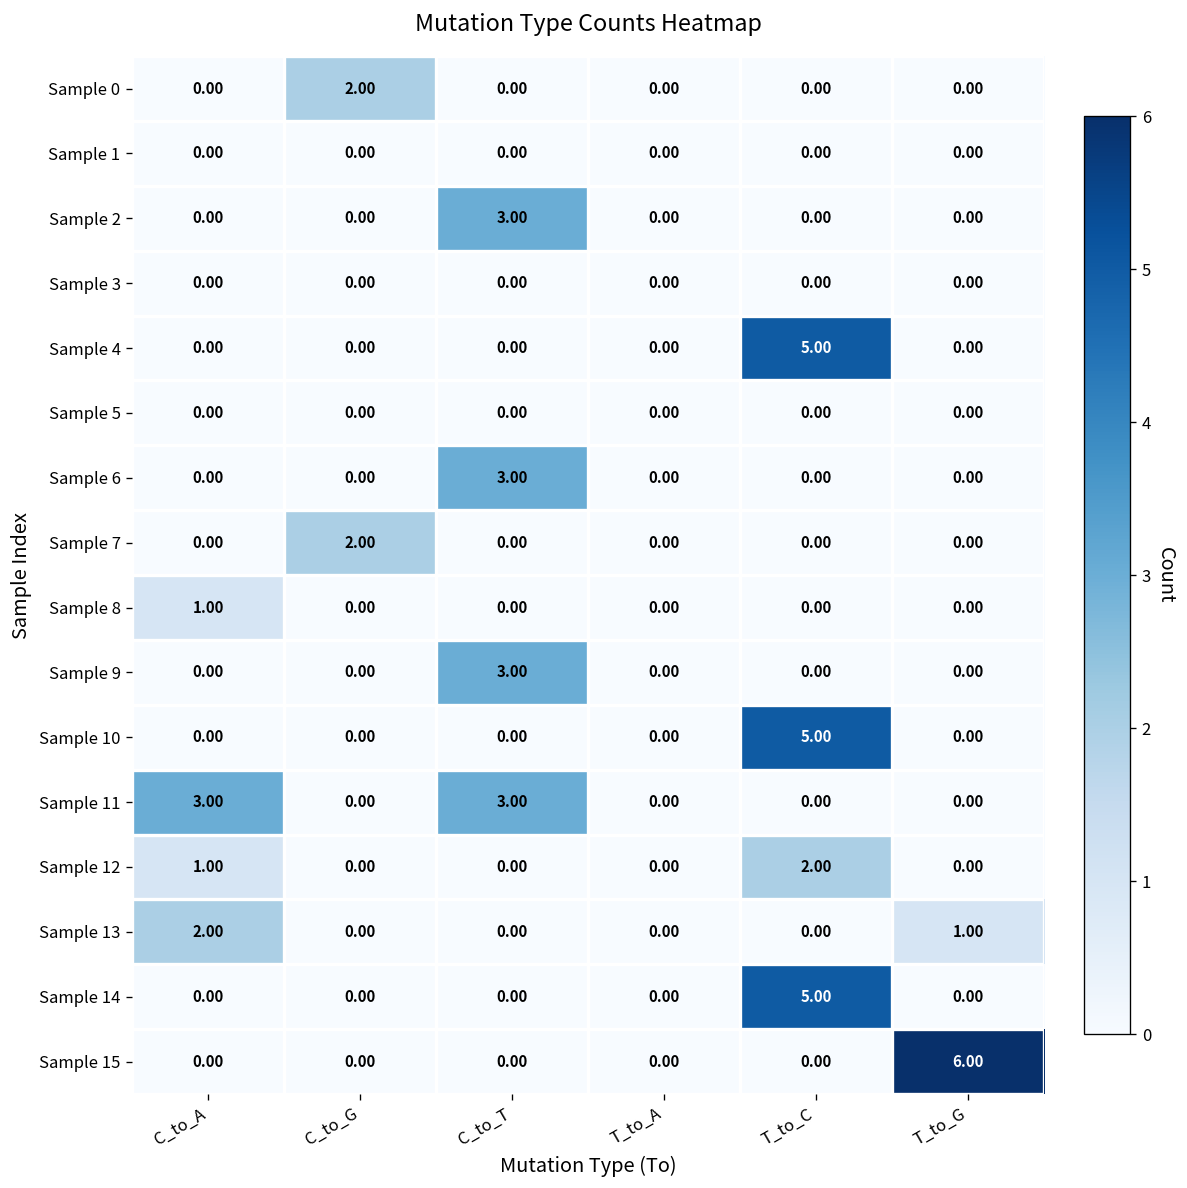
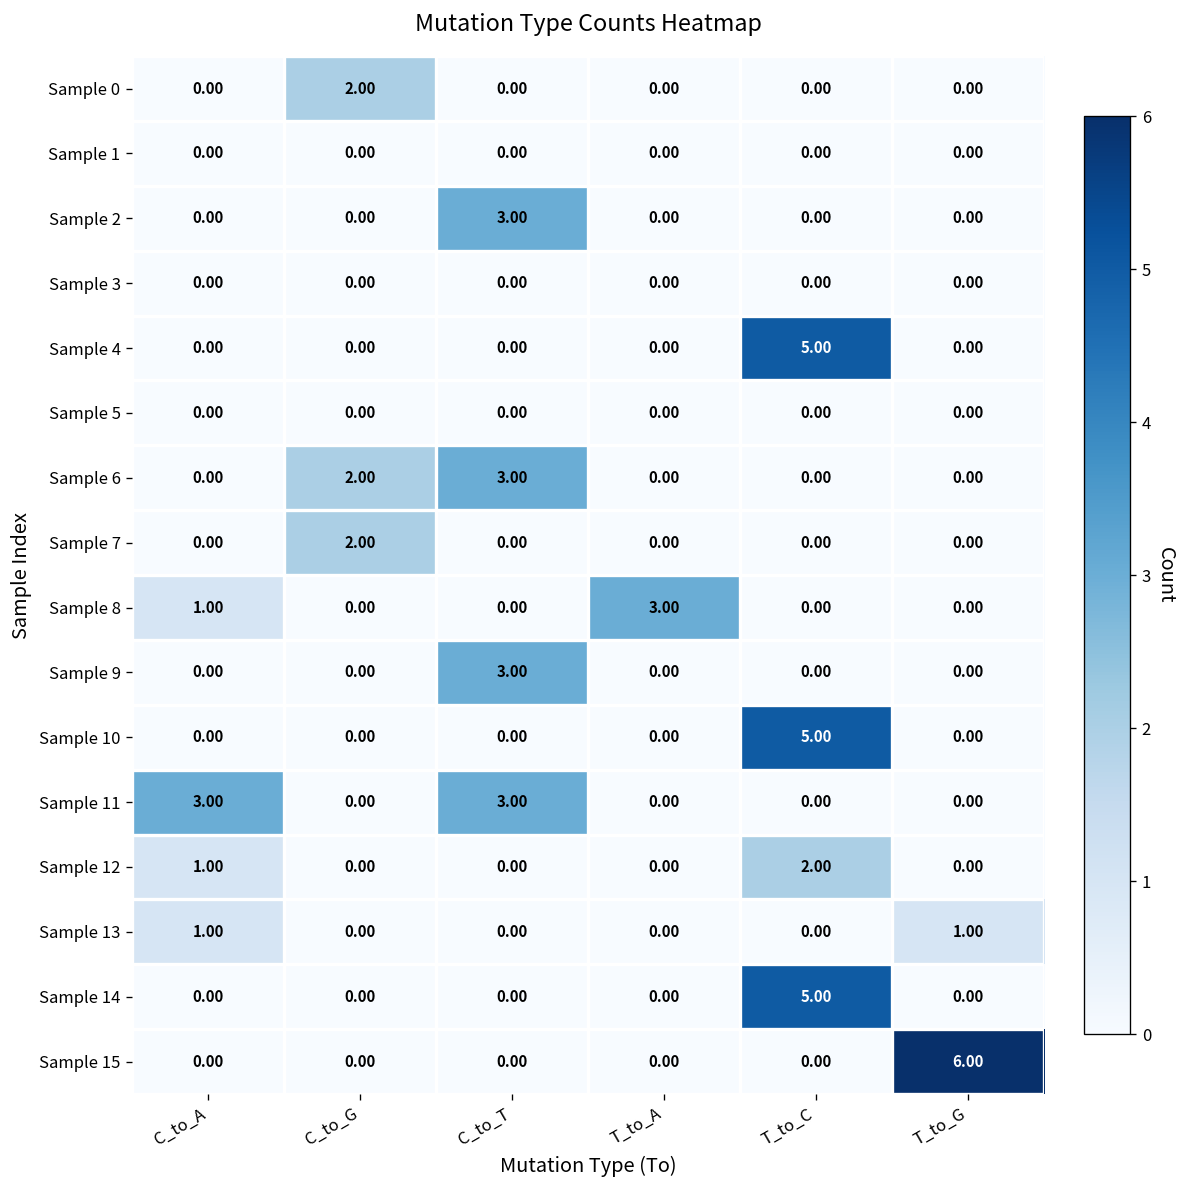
Sample 6, C_to_G: 0.00 -> 2.00
Sample 8, T_to_A: 0.00 -> 3.00
Sample 13, C_to_A: 2.00 -> 1.00
